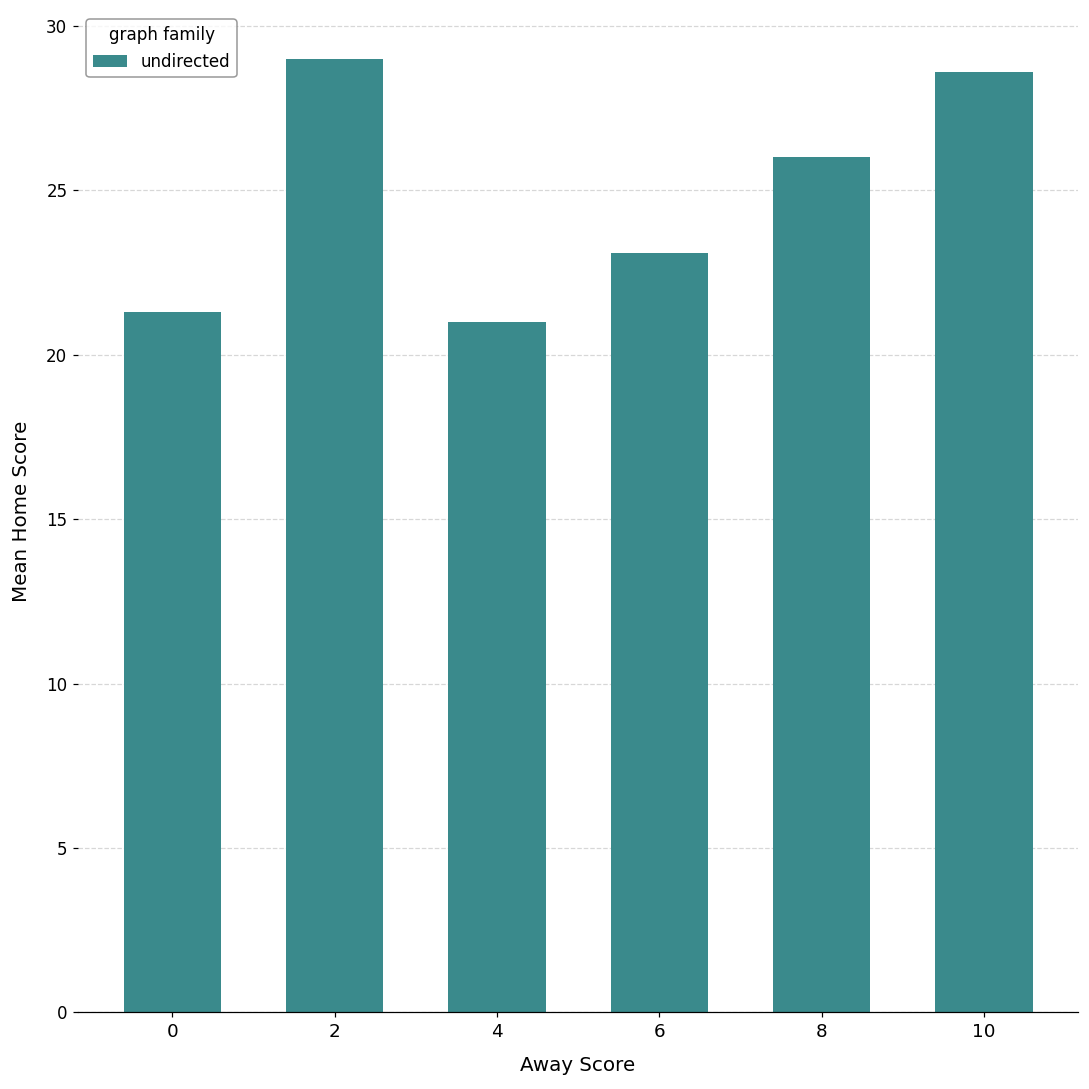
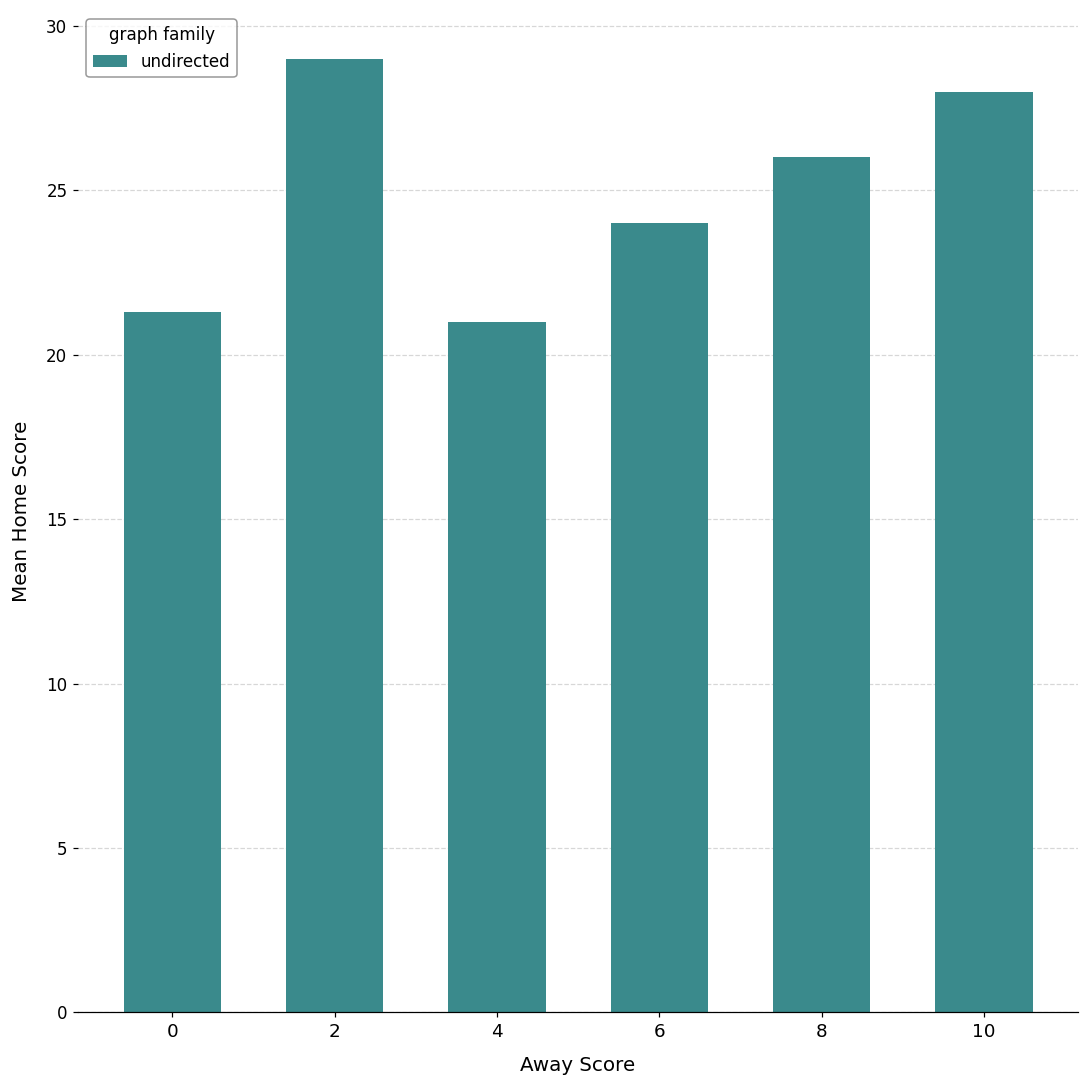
6: 23.1 -> 24.0
10: 28.6 -> 28.0
